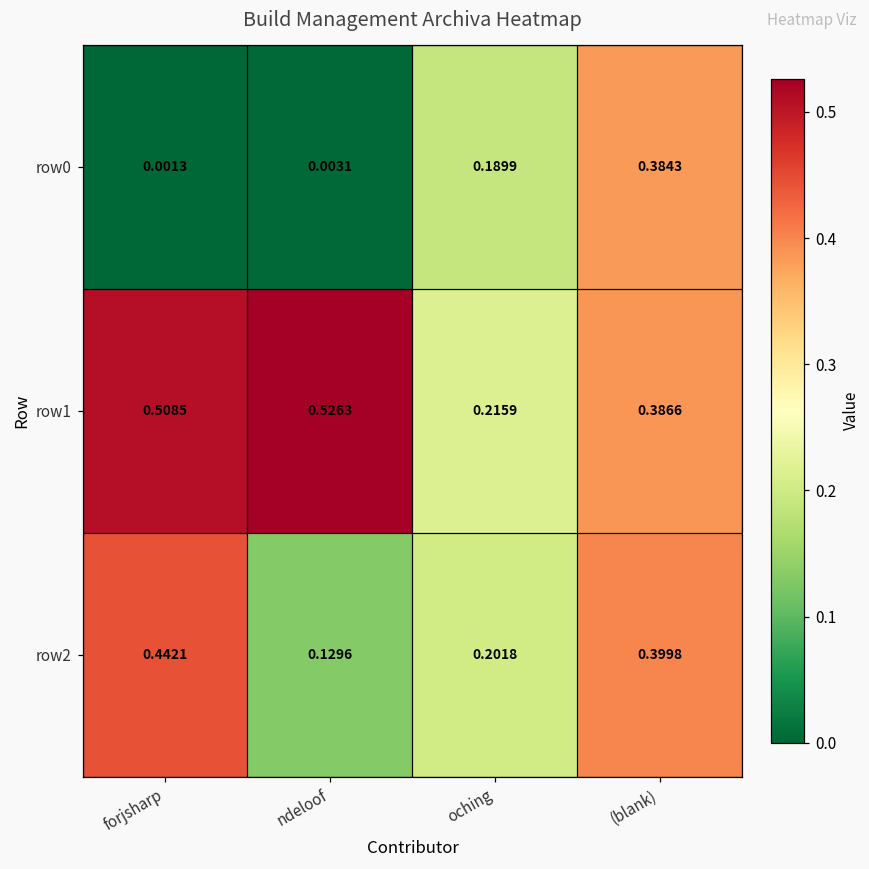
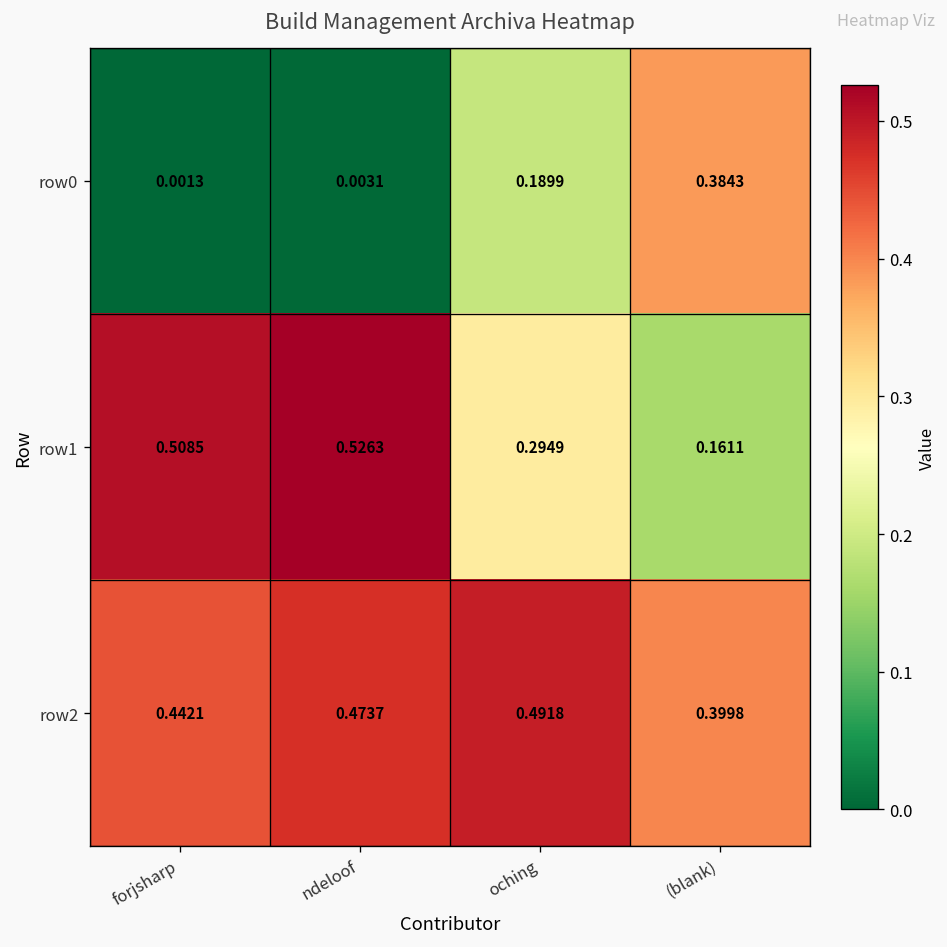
row1, oching: 0.2159 -> 0.2949
row1, (blank): 0.3866 -> 0.1611
row2, ndeloof: 0.1296 -> 0.4737
row2, oching: 0.2018 -> 0.4918
